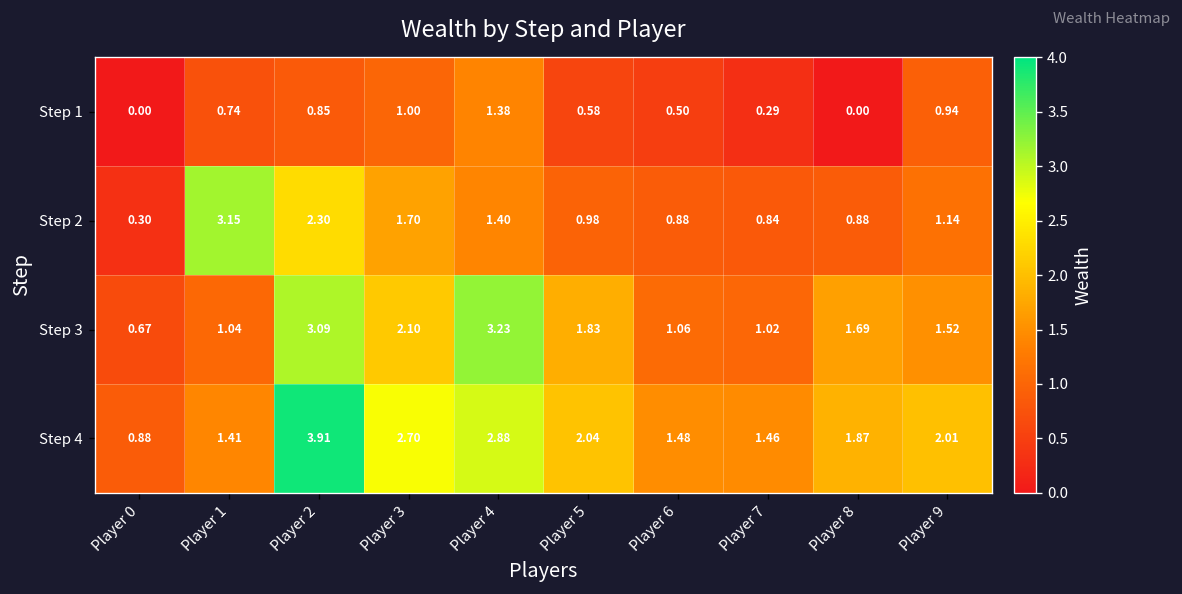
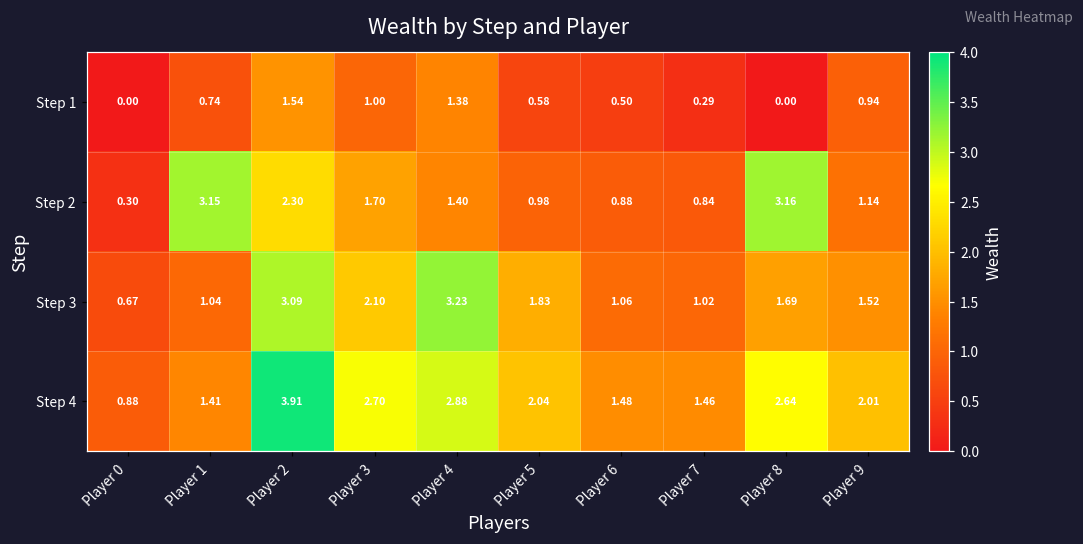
Step 1, Player 2: 0.85 -> 1.54
Step 2, Player 8: 0.88 -> 3.16
Step 4, Player 8: 1.87 -> 2.64
